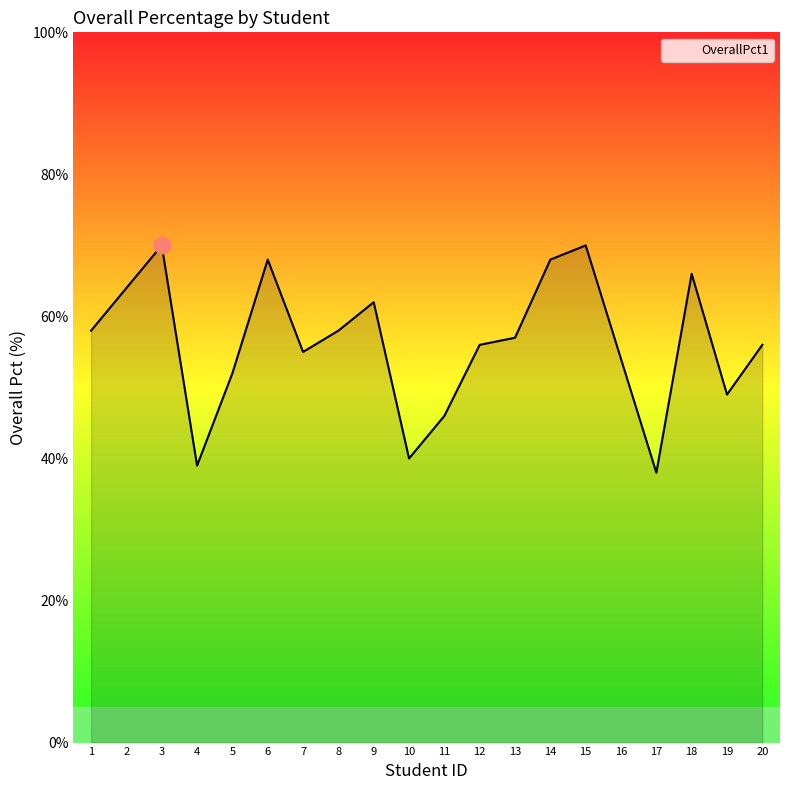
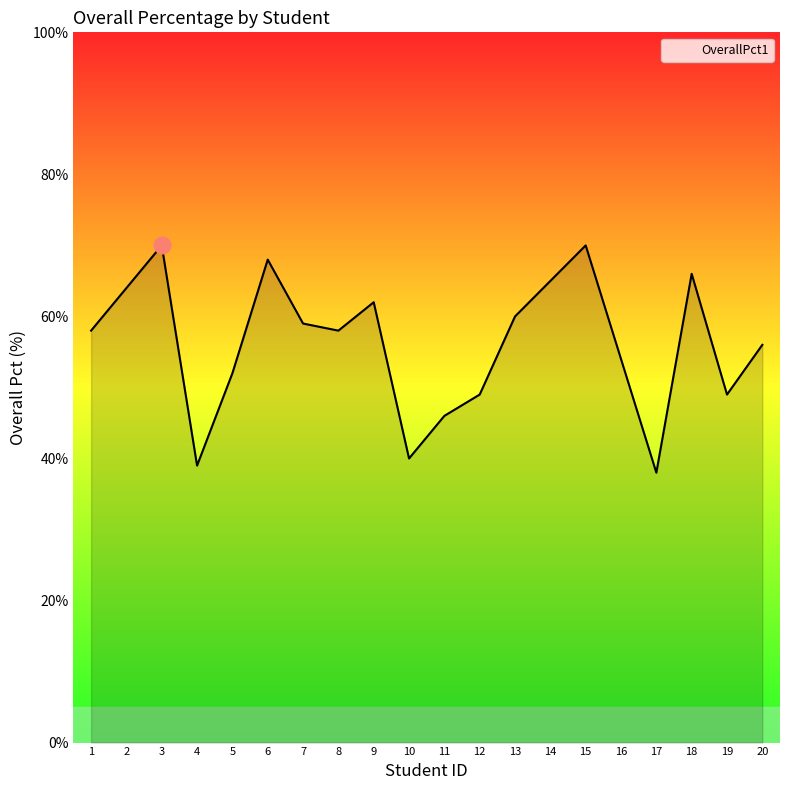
OverallPct1, 7: 55% -> 59%
OverallPct1, 12: 56% -> 49%
OverallPct1, 13: 57% -> 60%
OverallPct1, 14: 68% -> 65%
